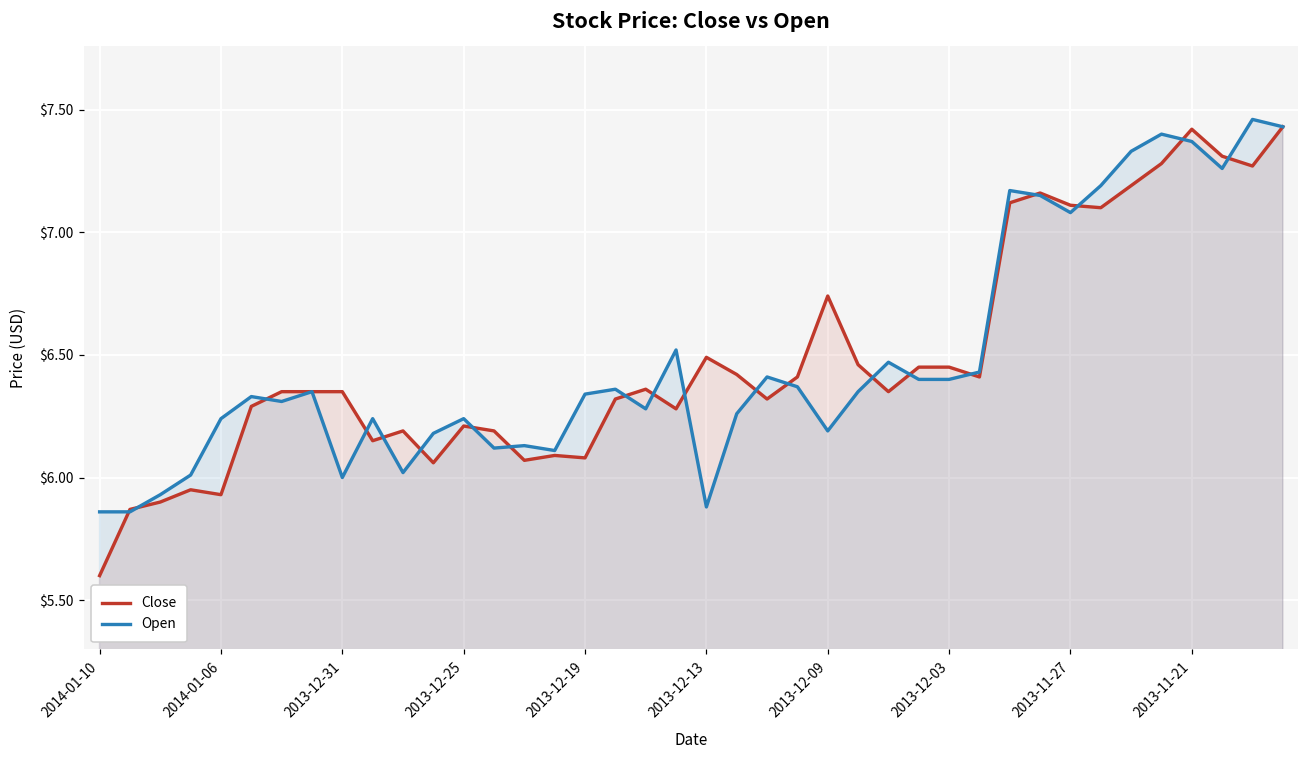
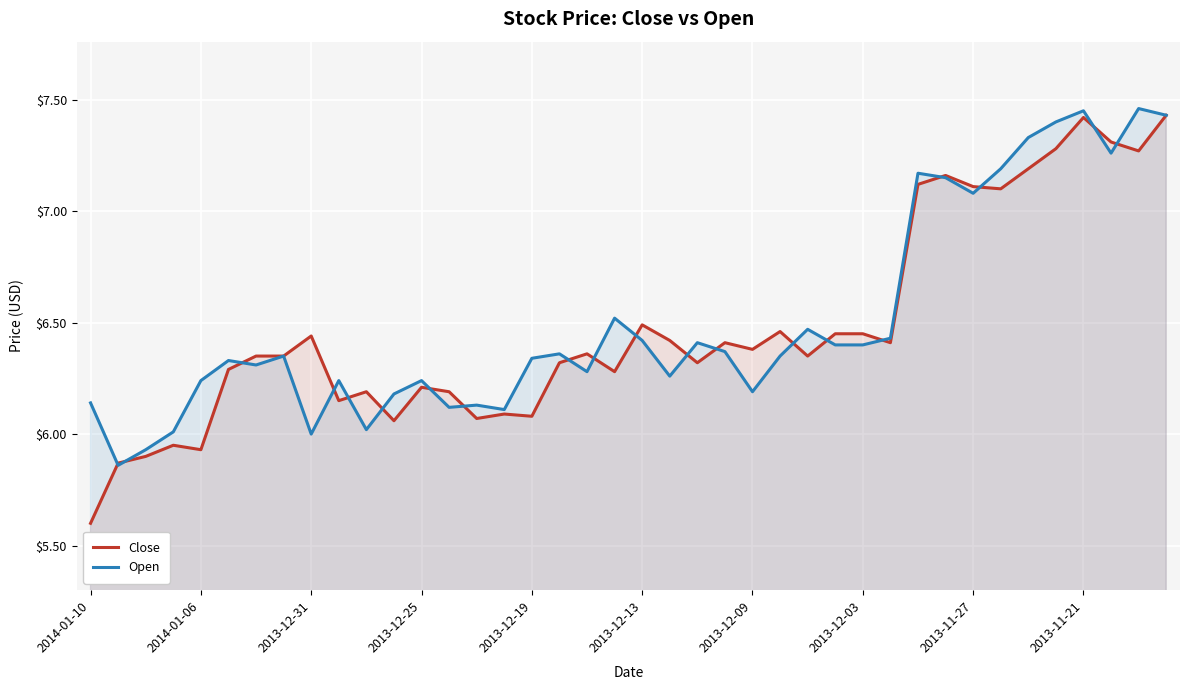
Open, 2014-01-10: $5.86 -> $6.14
Close, 2013-12-31: $6.35 -> $6.44
Open, 2013-12-13: $5.88 -> $6.42
Close, 2013-12-09: $6.74 -> $6.38
Open, 2013-11-21: $7.37 -> $7.45
